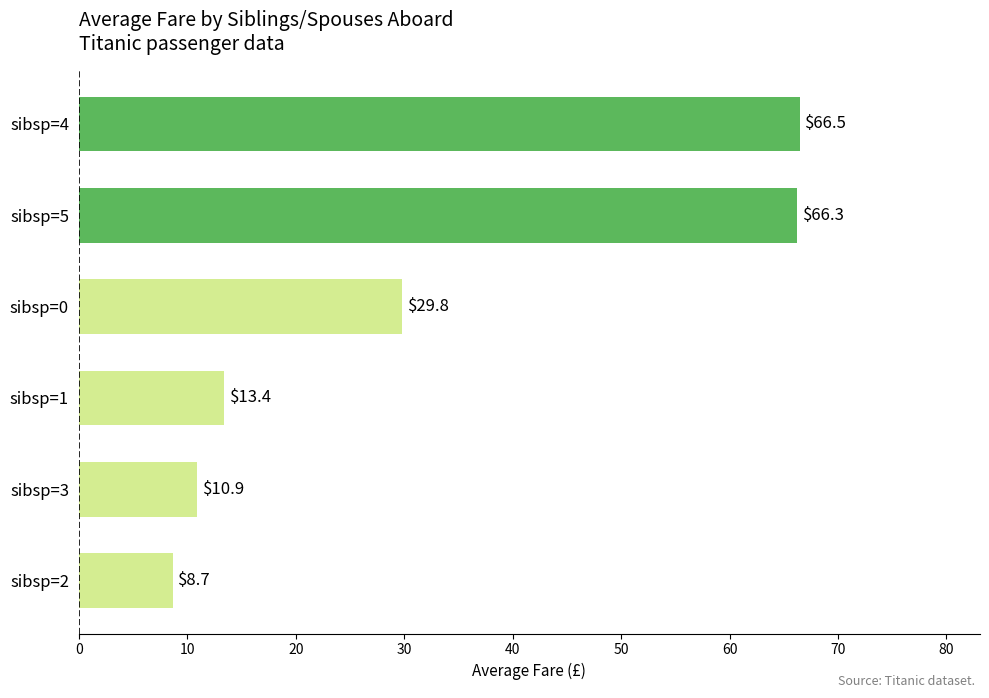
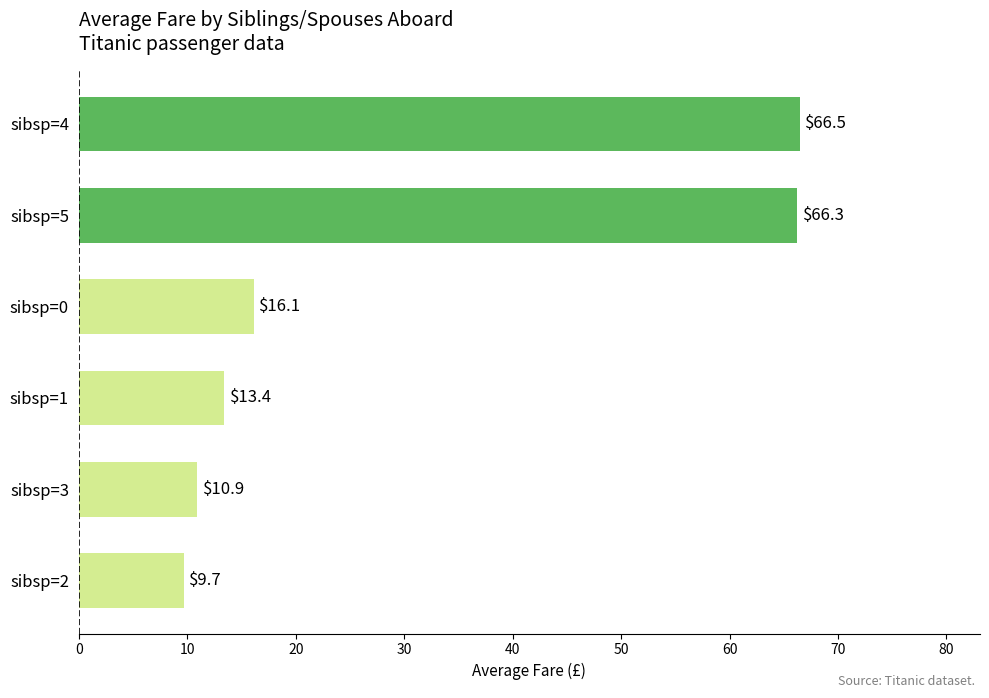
sibsp=0: $29.8 -> $16.1
sibsp=2: $8.7 -> $9.7
